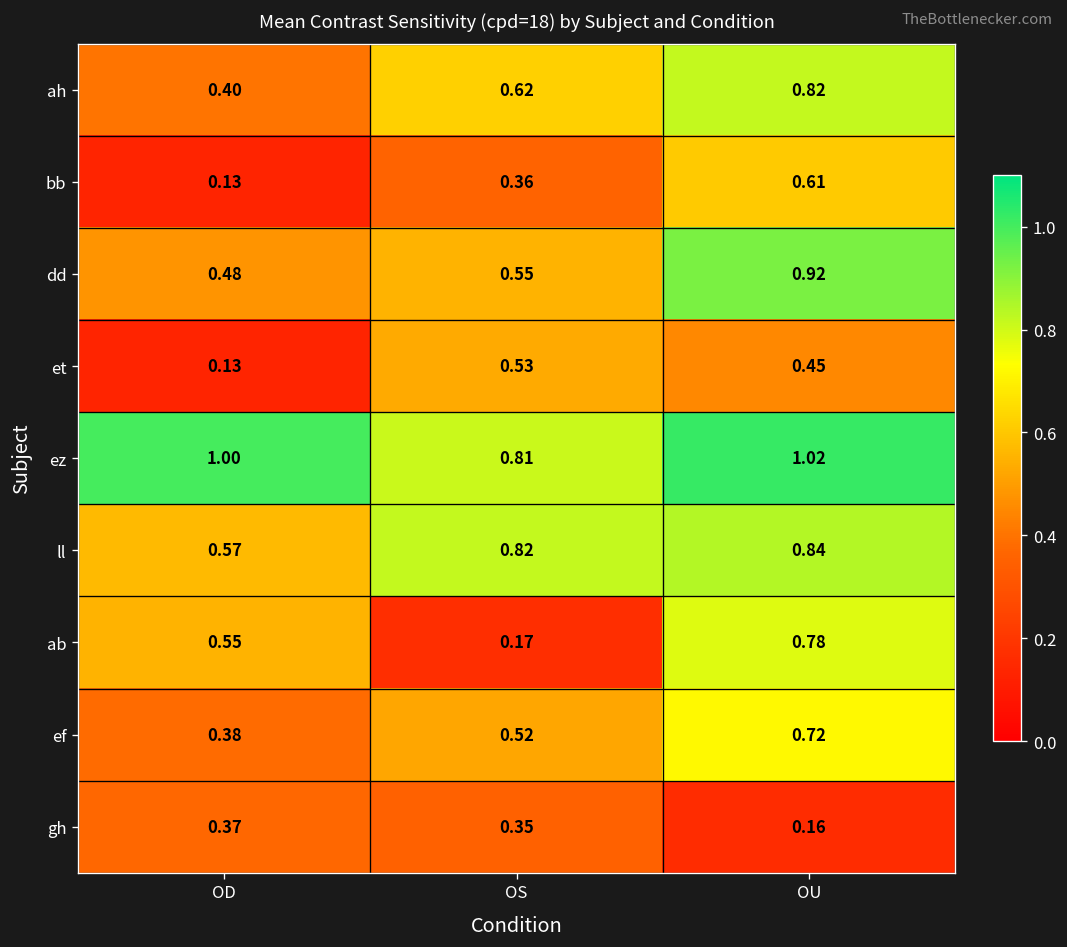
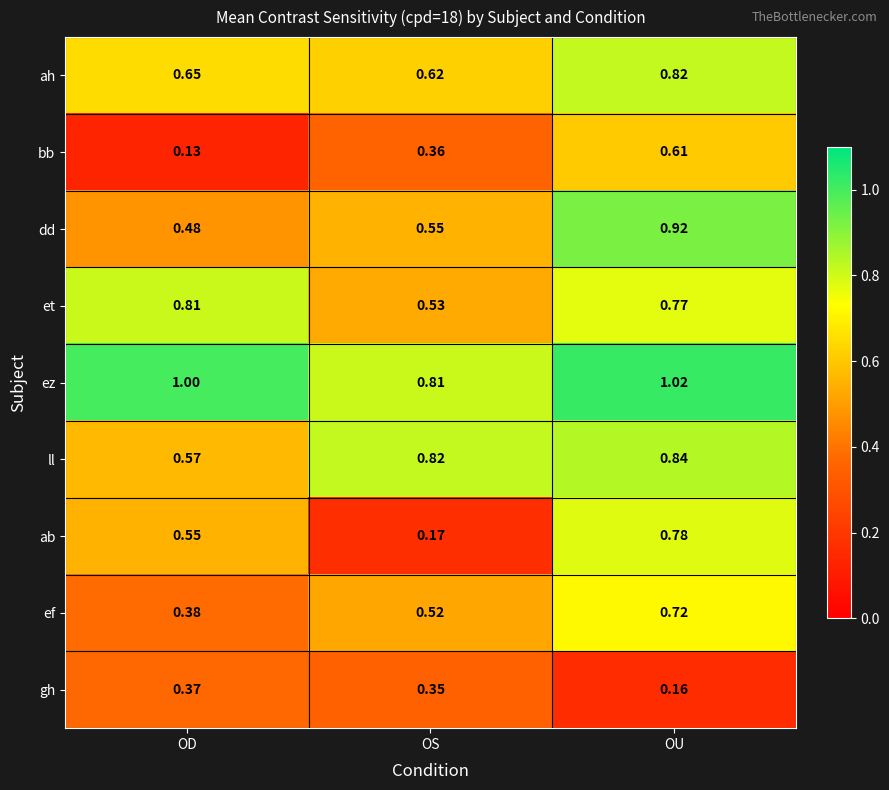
ah, OD: 0.40 -> 0.65
et, OD: 0.13 -> 0.81
et, OU: 0.45 -> 0.77
